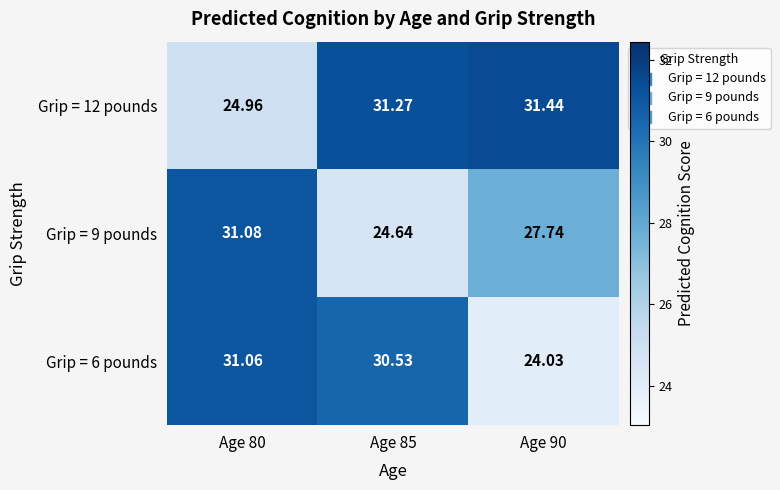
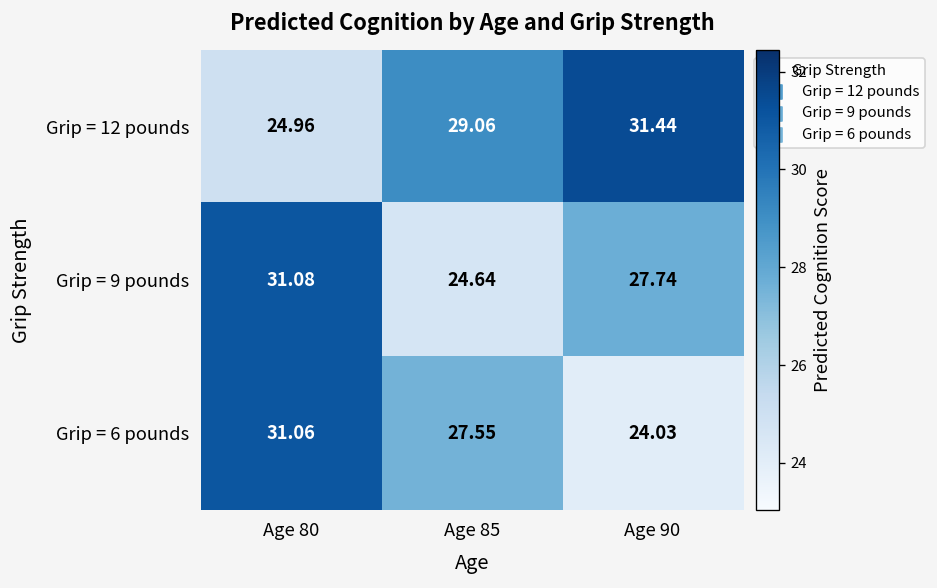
Grip = 12 pounds, Age 85: 31.27 -> 29.06
Grip = 6 pounds, Age 85: 30.53 -> 27.55
